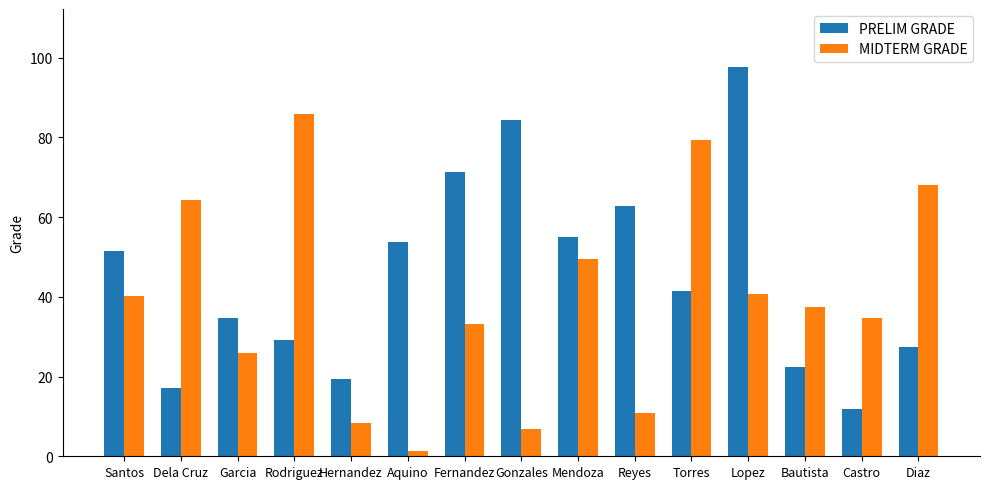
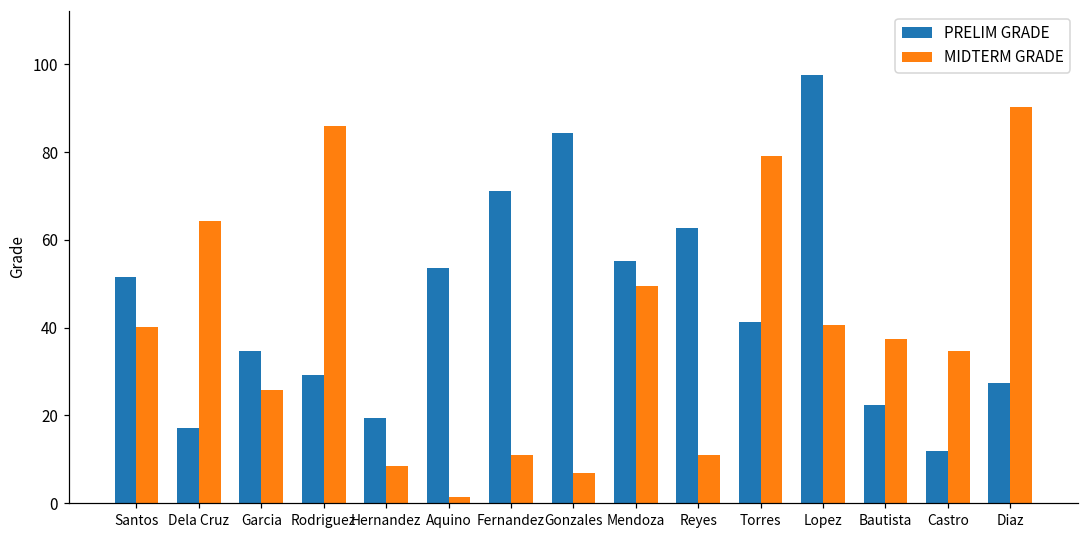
MIDTERM GRADE, Fernandez: 33 -> 11
MIDTERM GRADE, Diaz: 68 -> 90
